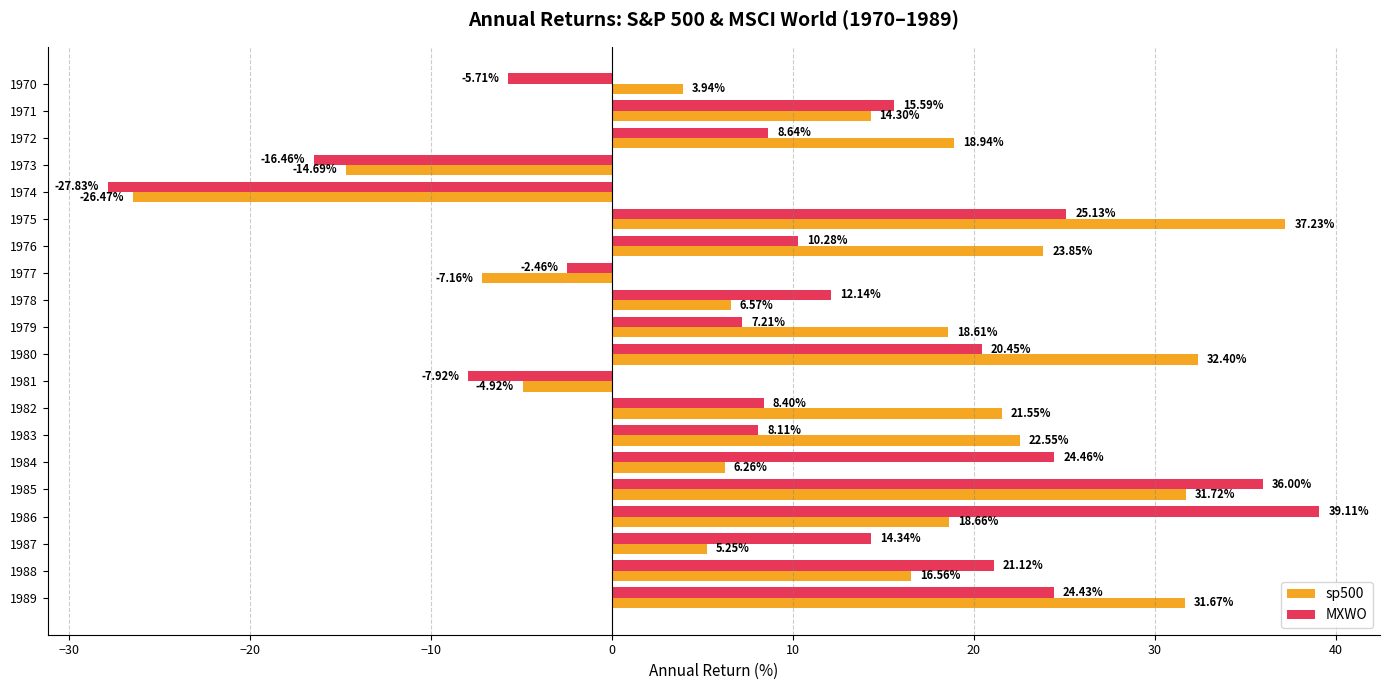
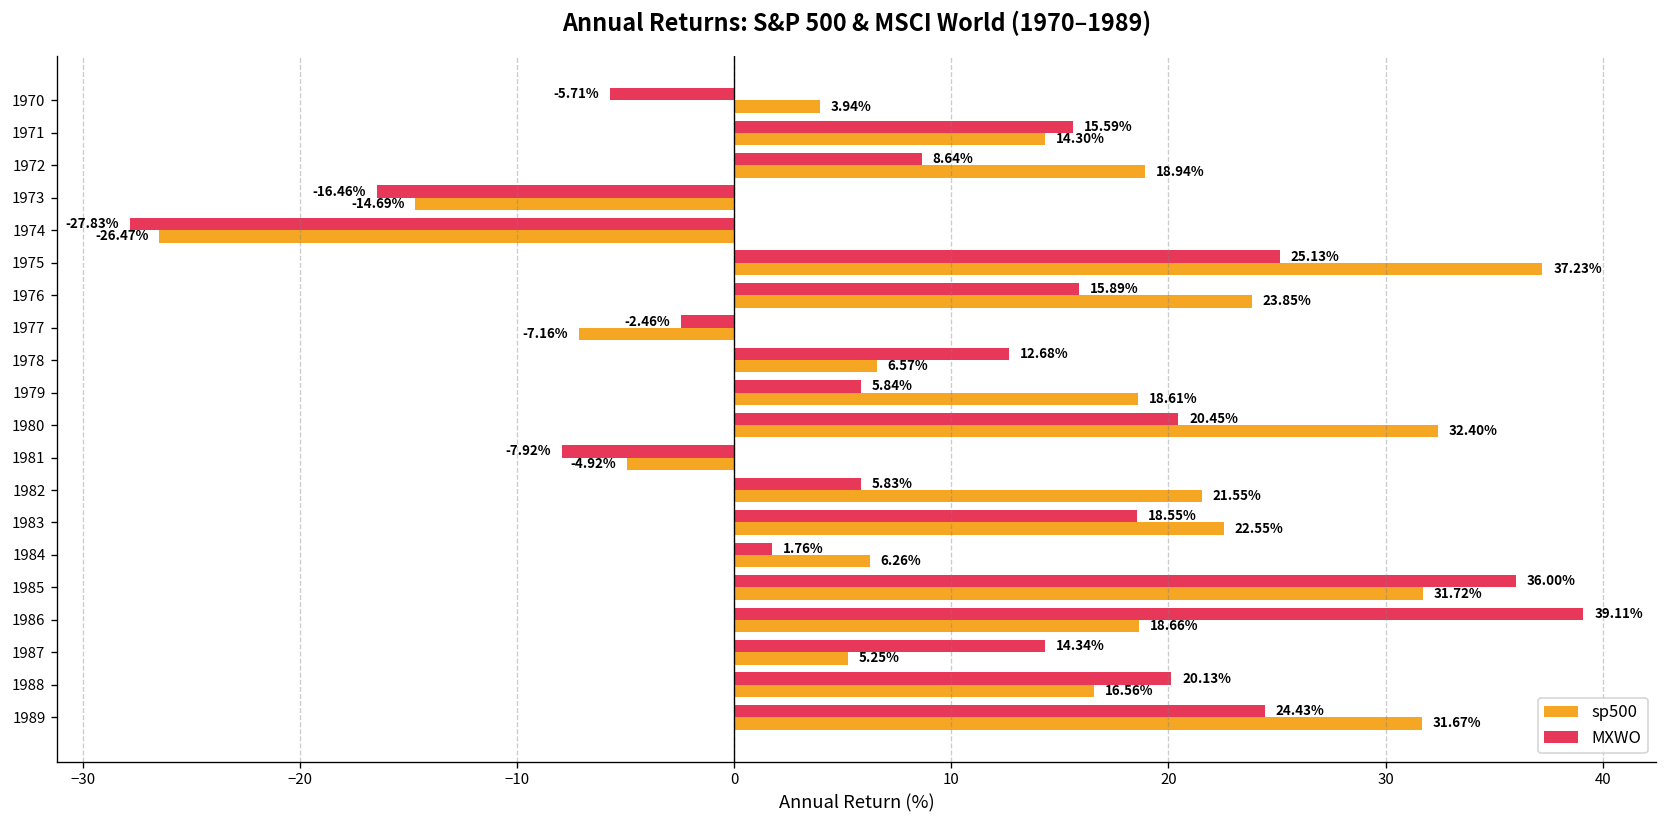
MXWO, 1976: 10.28% -> 15.89%
MXWO, 1978: 12.14% -> 12.68%
MXWO, 1979: 7.21% -> 5.84%
MXWO, 1982: 8.40% -> 5.83%
MXWO, 1983: 8.11% -> 18.55%
MXWO, 1984: 24.46% -> 1.76%
MXWO, 1988: 21.12% -> 20.13%
